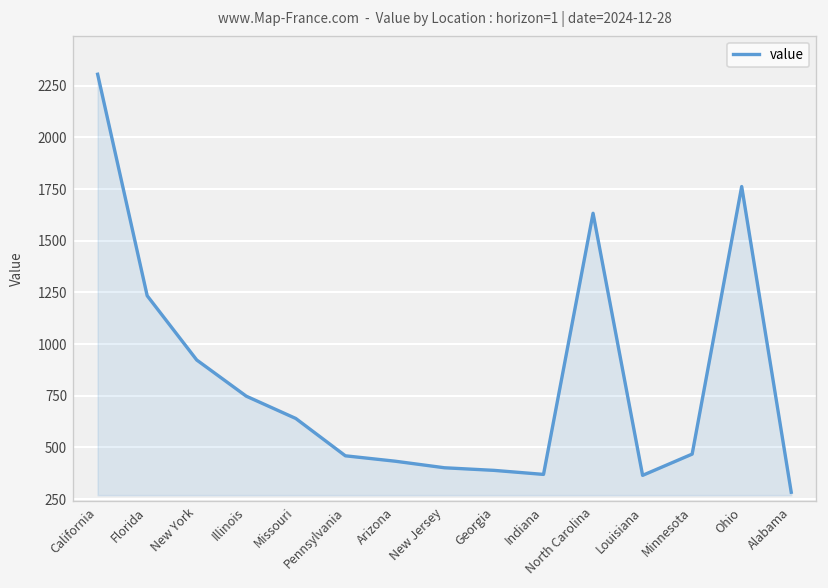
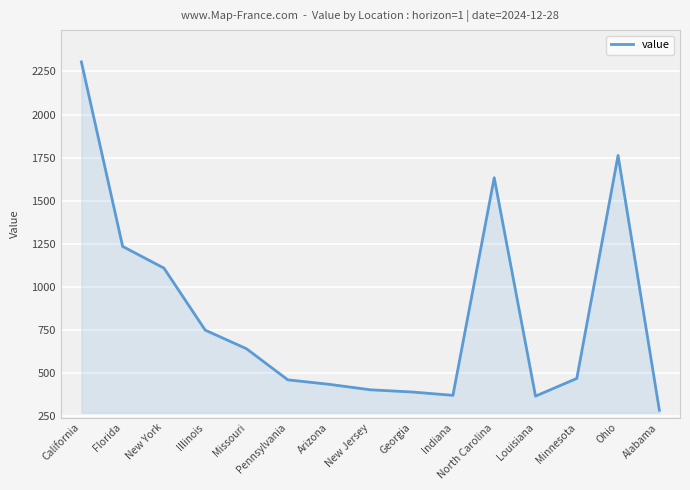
New York: 920 -> 1110
